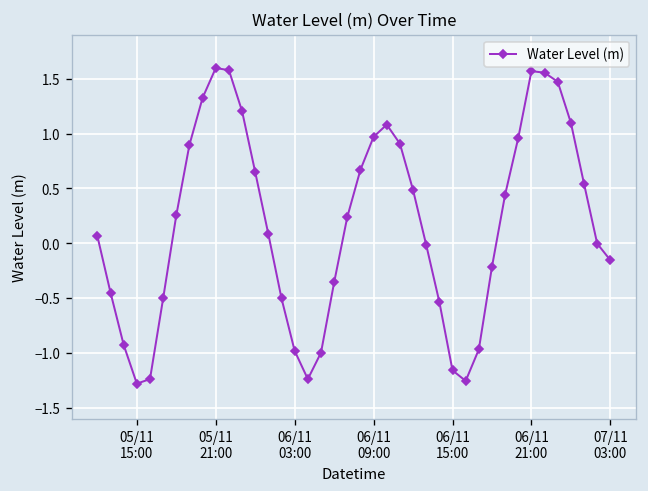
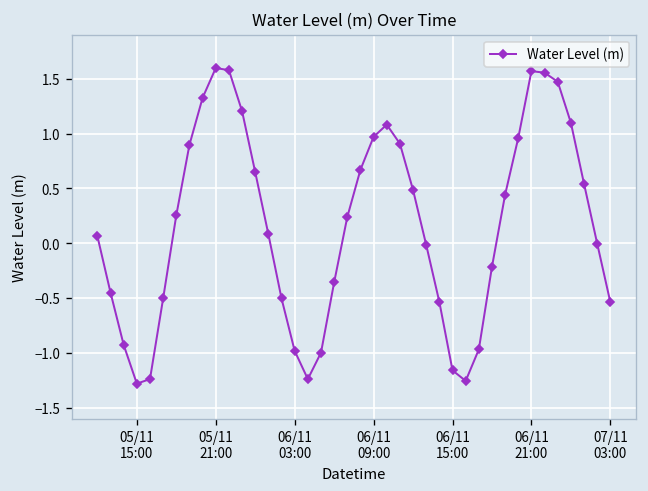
07/11 03:00: -0.2 -> -0.5
